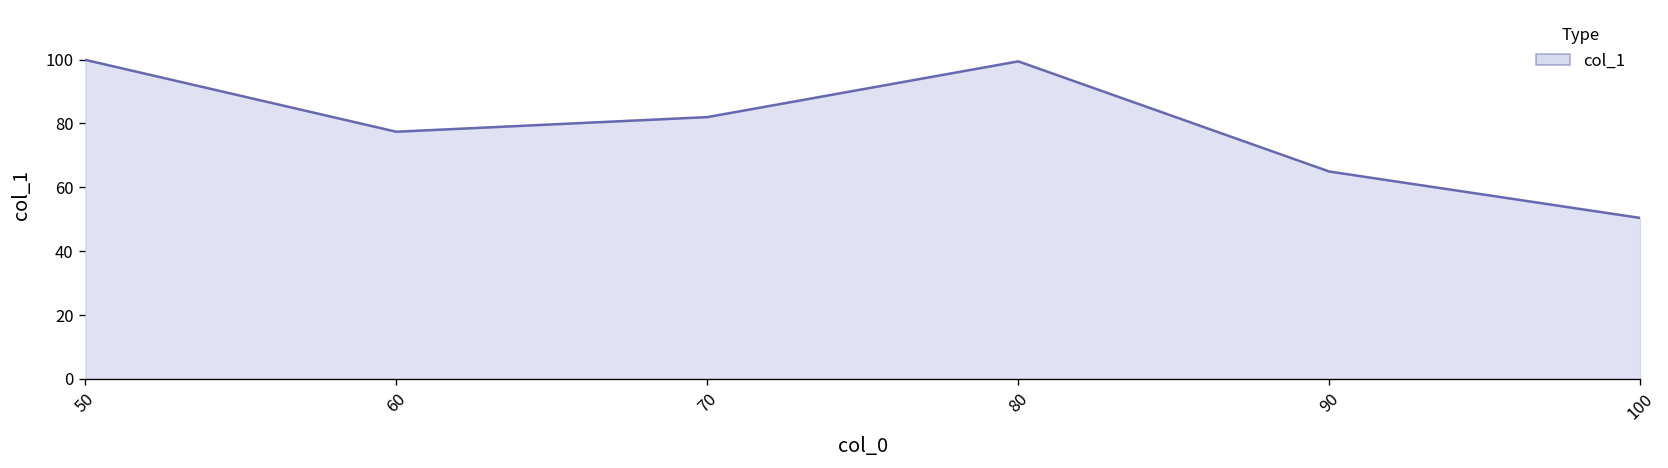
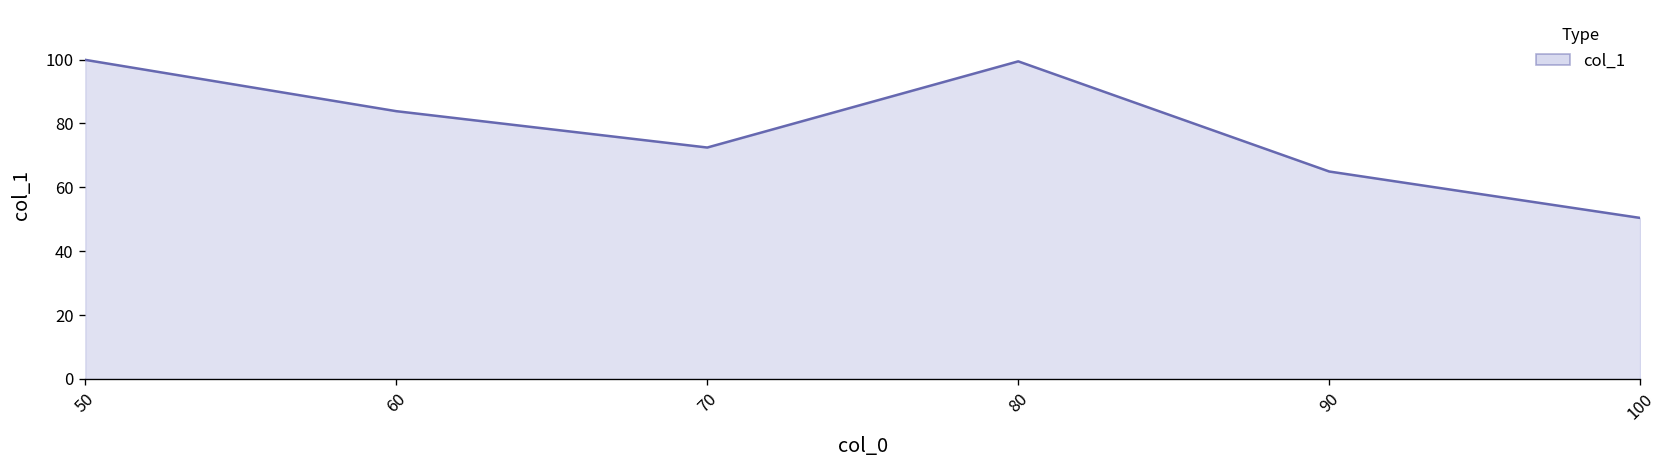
60: 77 -> 84
70: 82 -> 72
